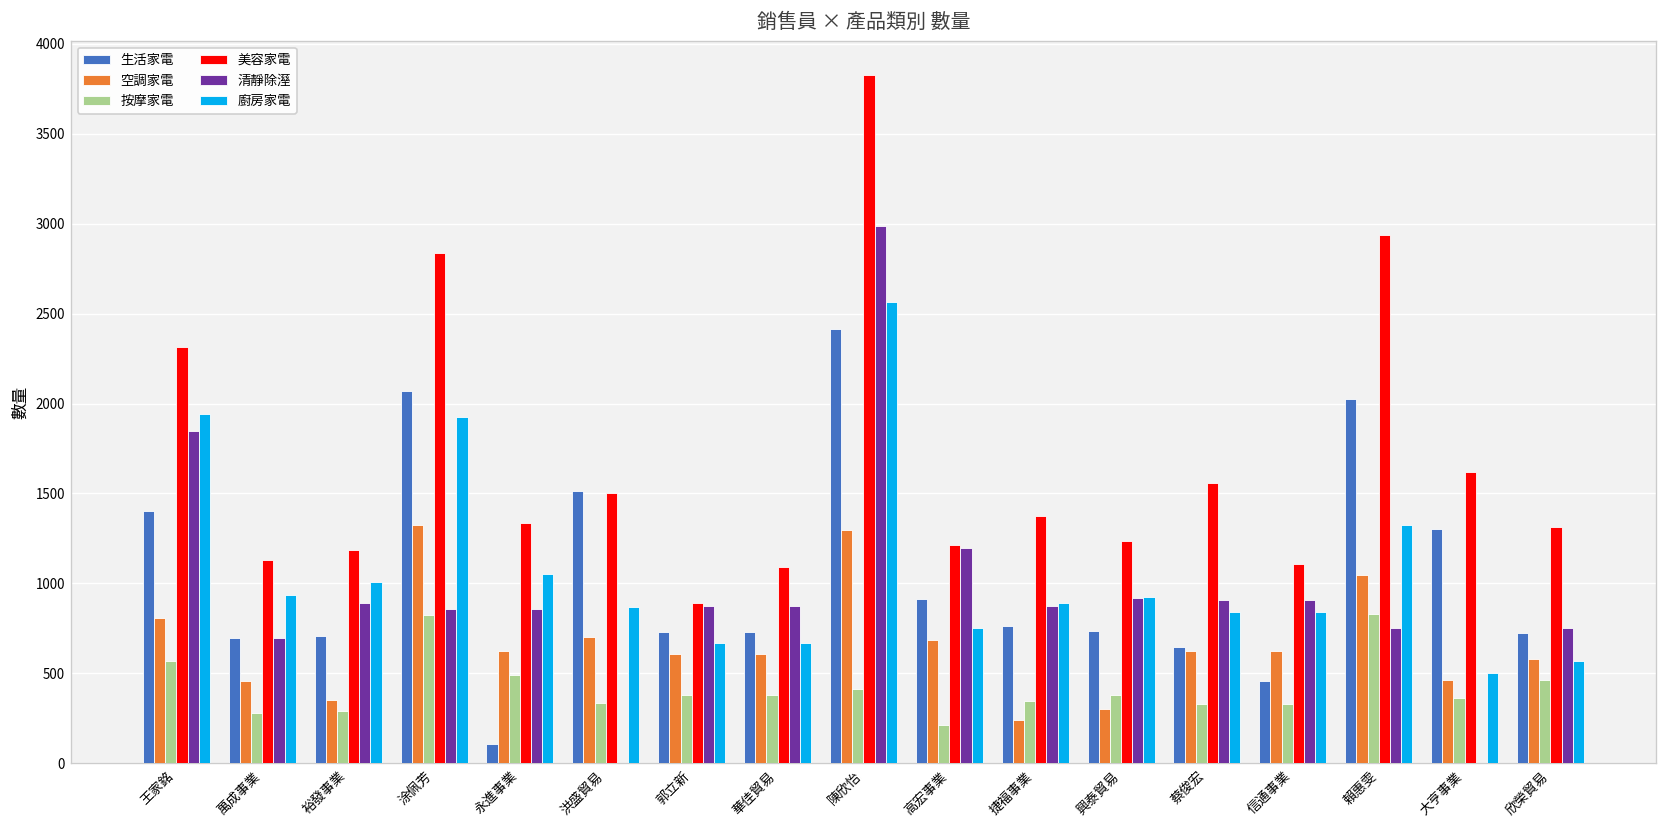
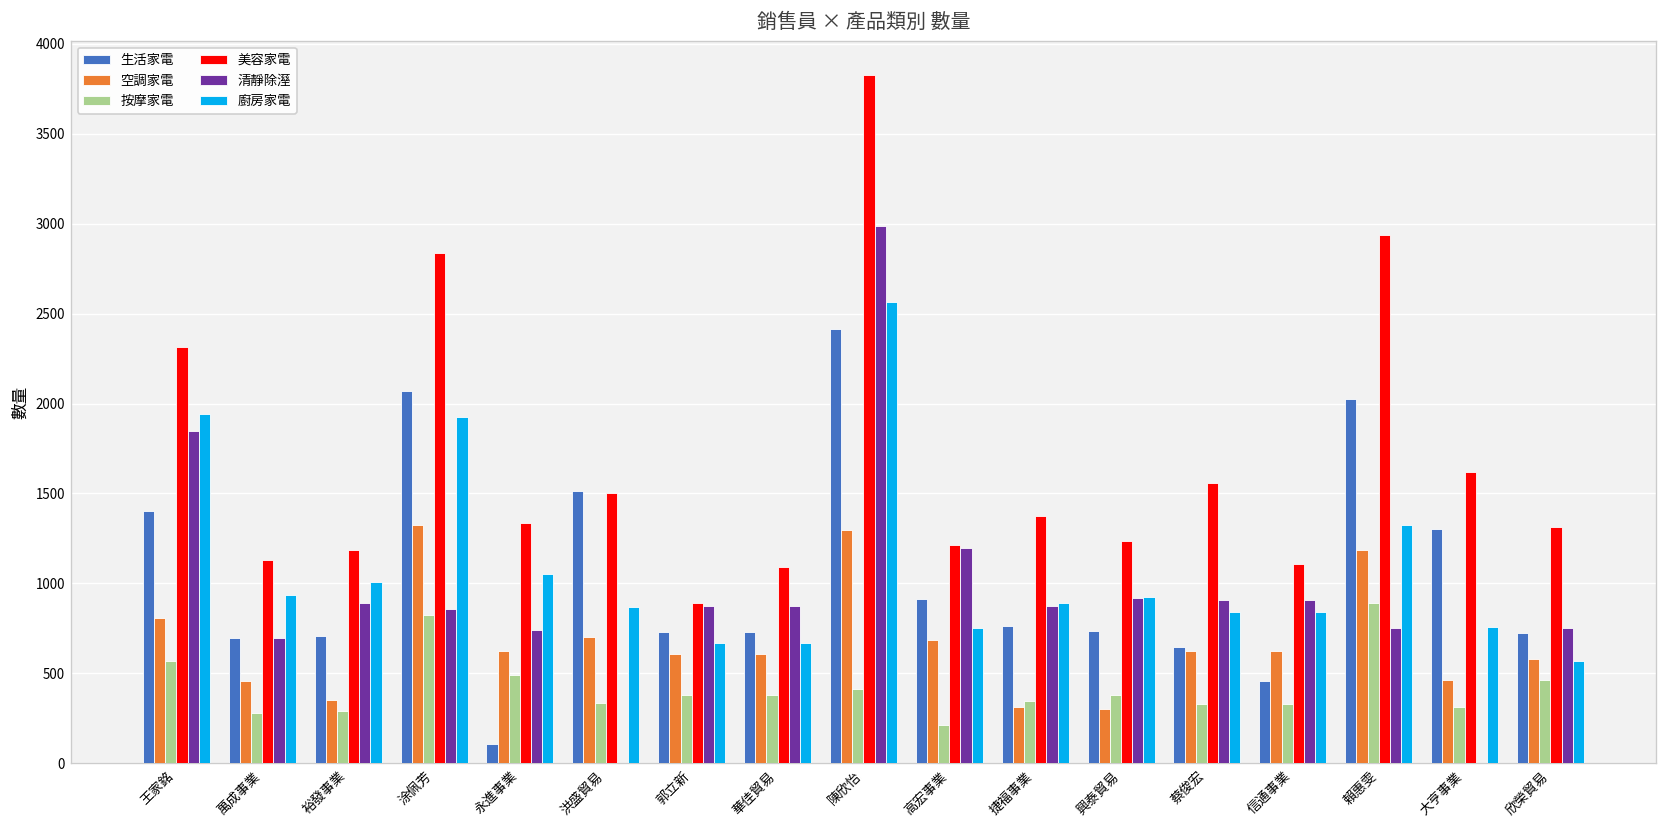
清靜除溼, 永進事業: 860 -> 740
空調家電, 捷福事業: 240 -> 310
空調家電, 賴惠雯: 1050 -> 1190
按摩家電, 賴惠雯: 830 -> 890
按摩家電, 大亨事業: 370 -> 310
廚房家電, 大亨事業: 500 -> 760
